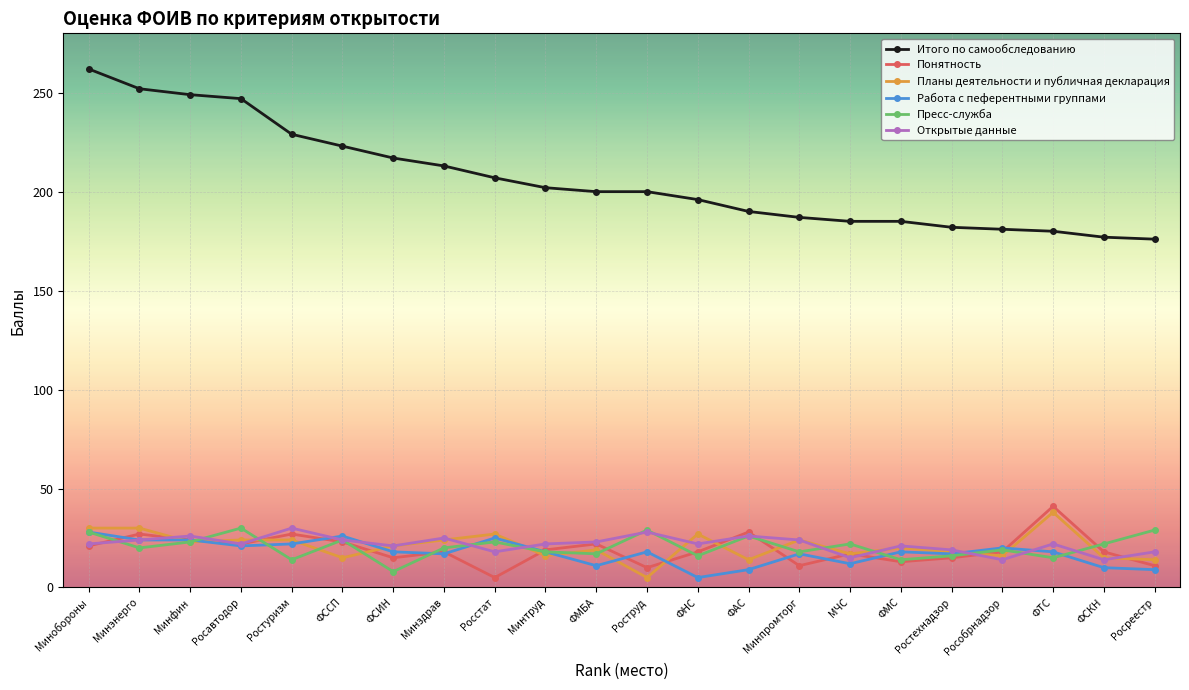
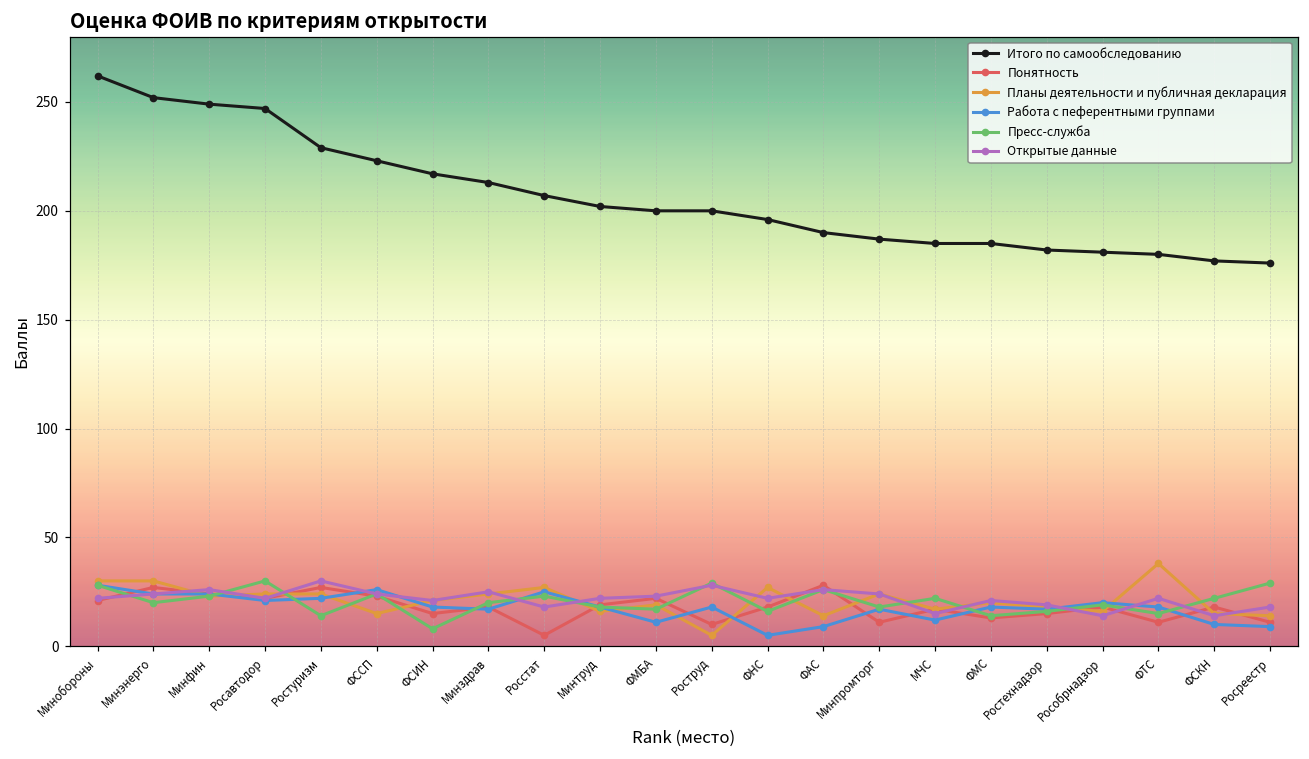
Понятность, ФТС: 41 -> 11
